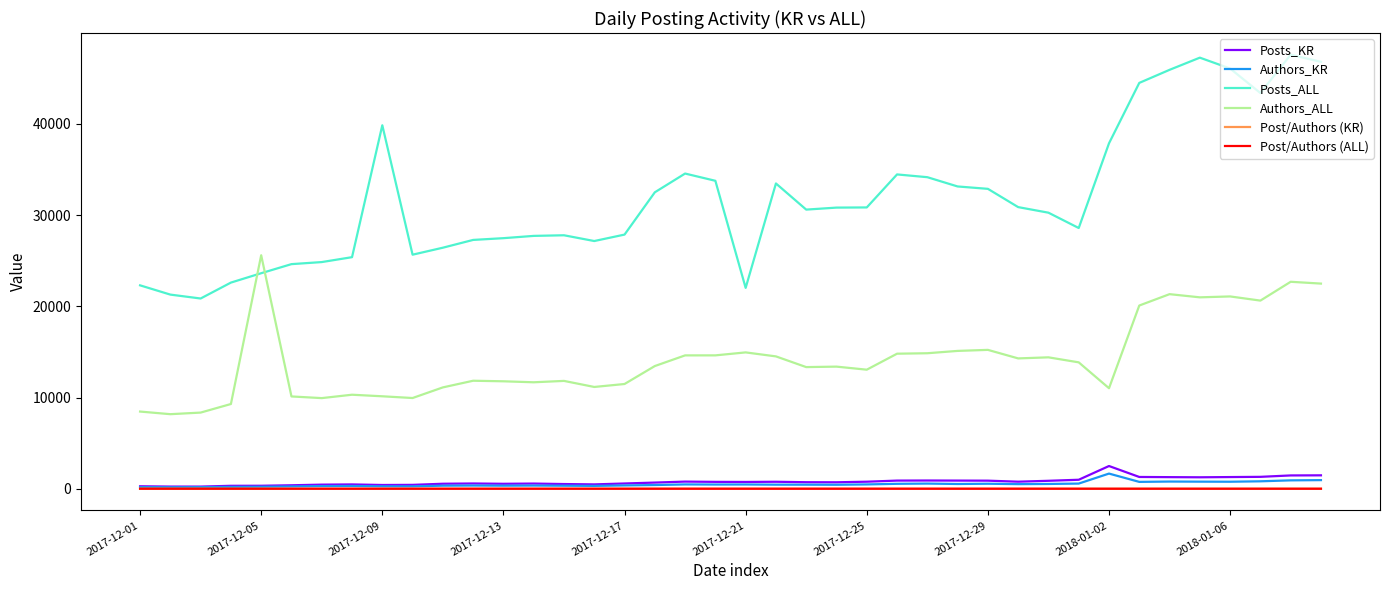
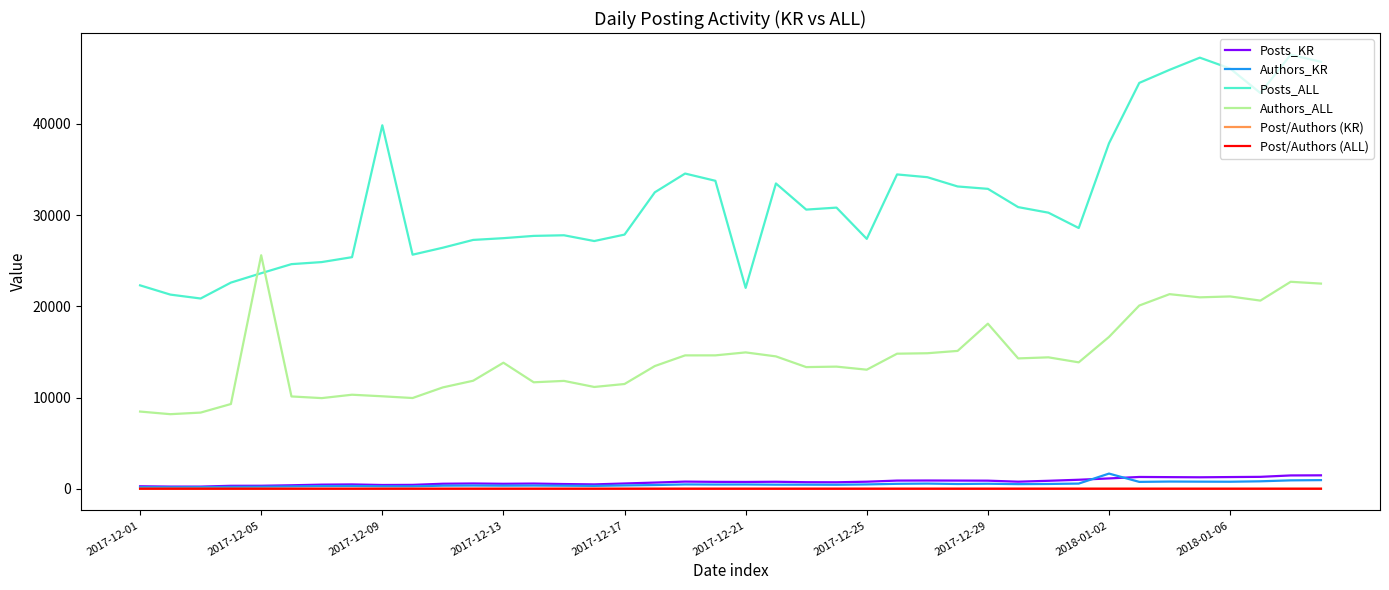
Authors_ALL, 2017-12-13: 12000 -> 14000
Posts_ALL, 2017-12-25: 31000 -> 27000
Authors_ALL, 2017-12-29: 15000 -> 18000
Posts_KR, 2018-01-02: 2000 -> 1000
Authors_ALL, 2018-01-02: 11000 -> 17000
